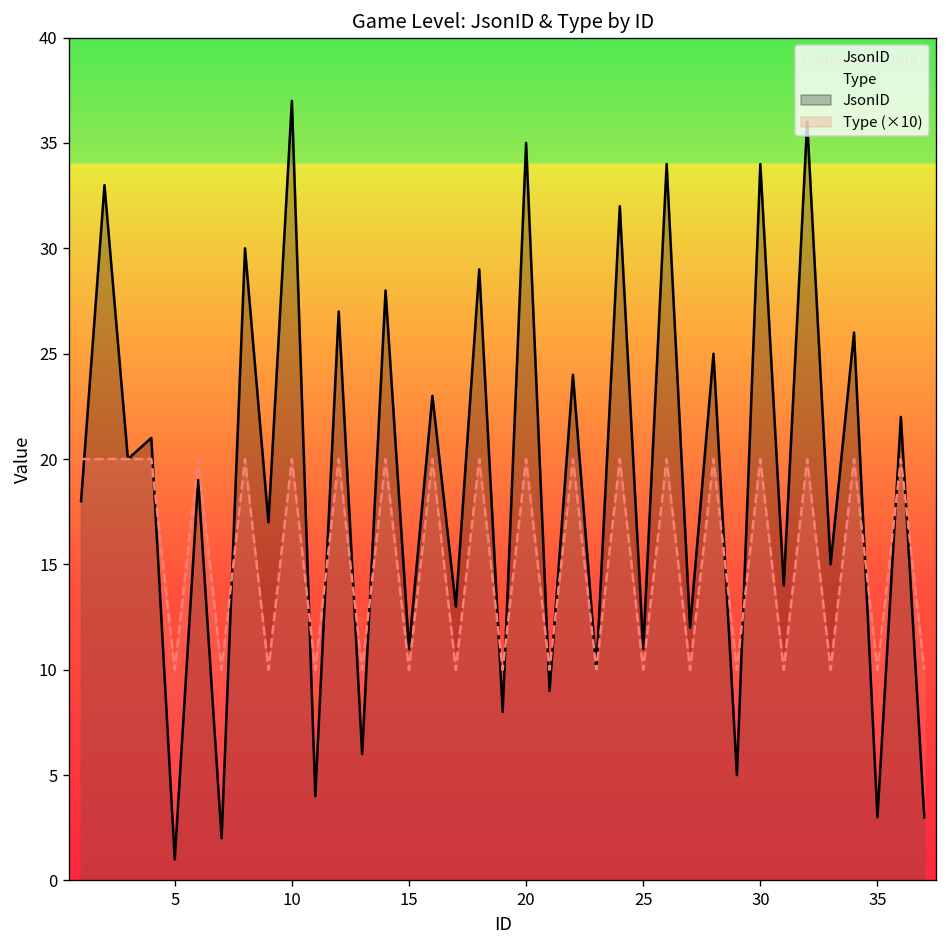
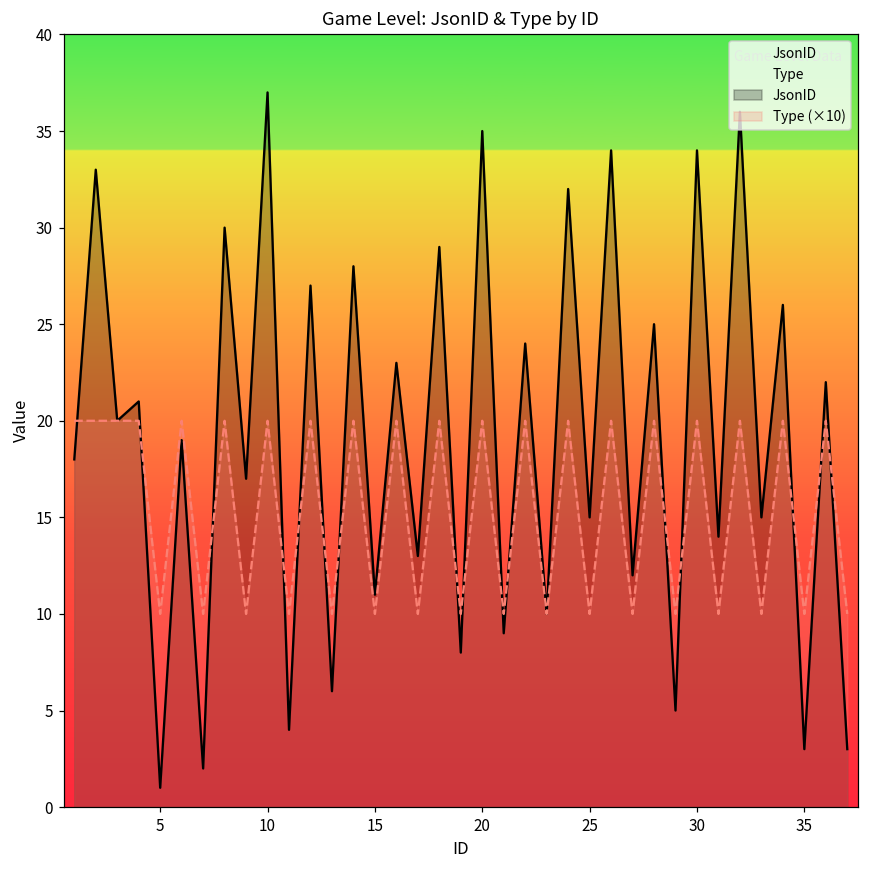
JsonID, 25: 11 -> 15
